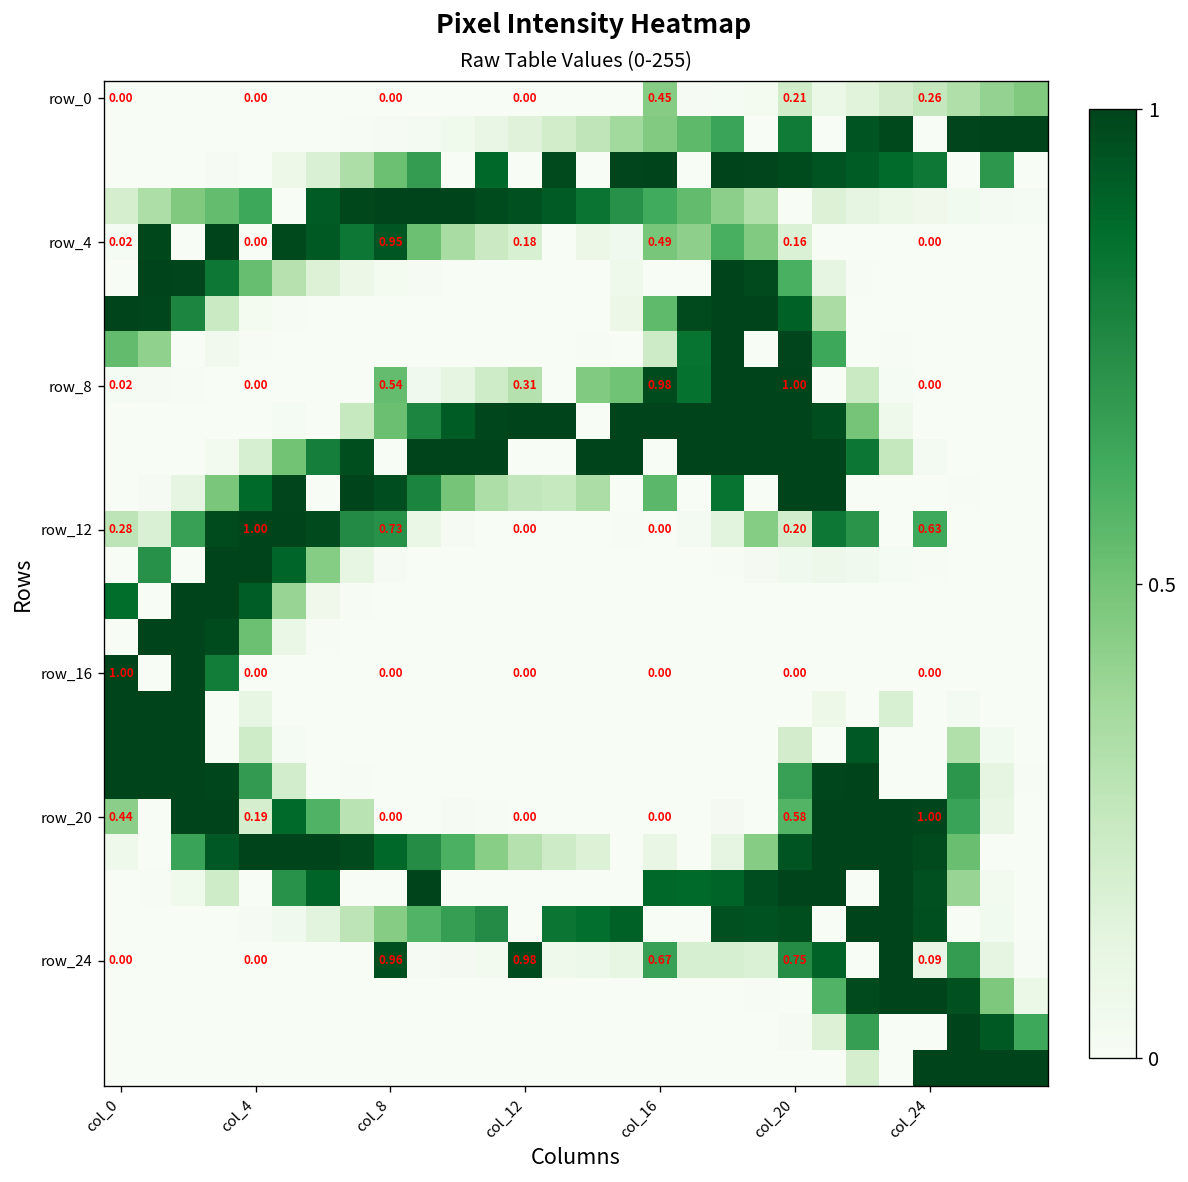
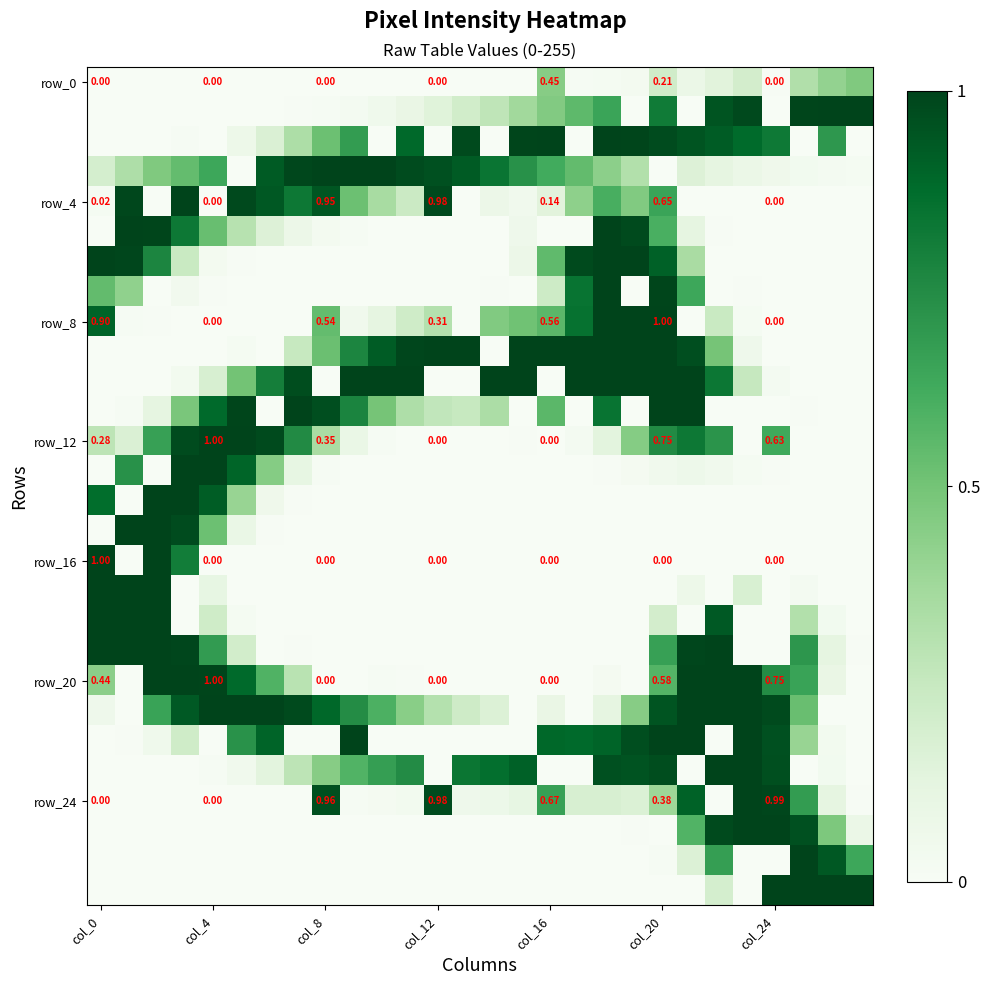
row_0, col_24: 0.26 -> 0.00
row_4, col_12: 0.18 -> 0.98
row_4, col_16: 0.49 -> 0.14
row_4, col_20: 0.16 -> 0.65
row_8, col_0: 0.02 -> 0.90
row_8, col_16: 0.98 -> 0.56
row_12, col_8: 0.73 -> 0.35
row_12, col_20: 0.20 -> 0.75
row_20, col_4: 0.19 -> 1.00
row_20, col_24: 1.00 -> 0.75
row_24, col_20: 0.75 -> 0.38
row_24, col_24: 0.09 -> 0.99
